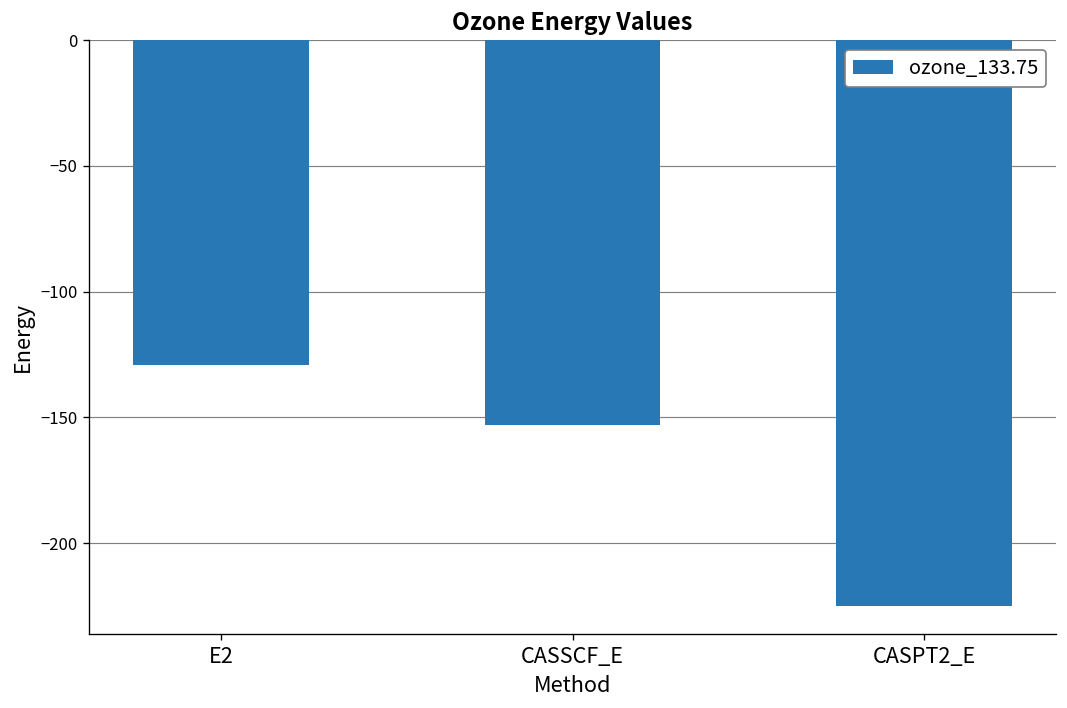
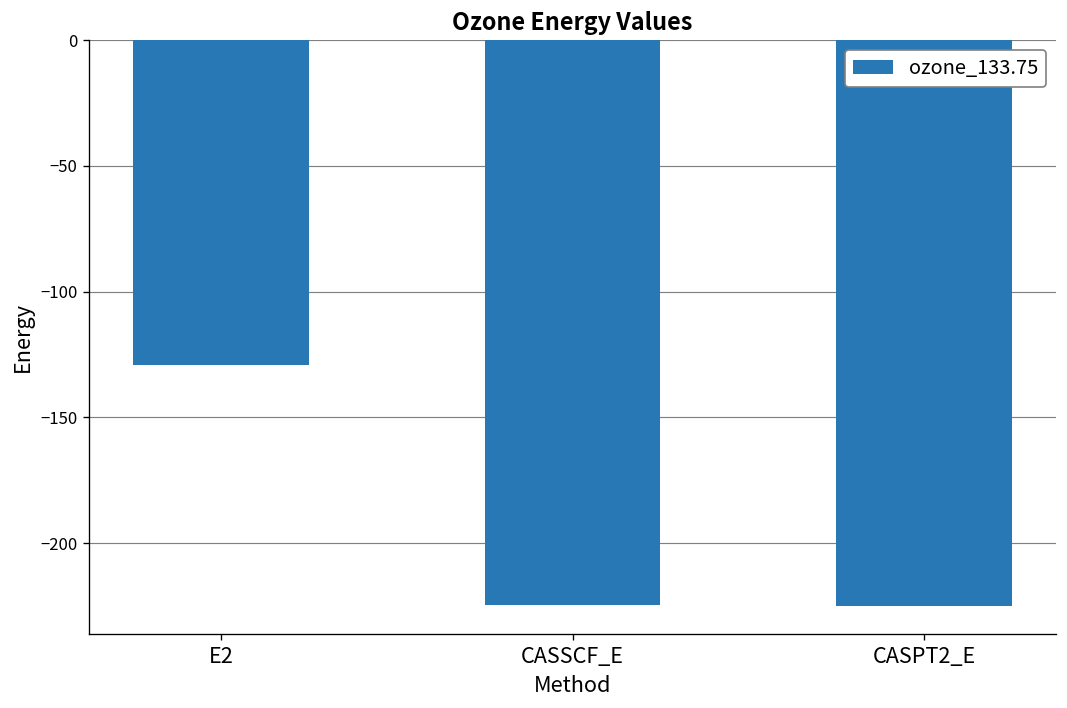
CASSCF_E: -153 -> -225
